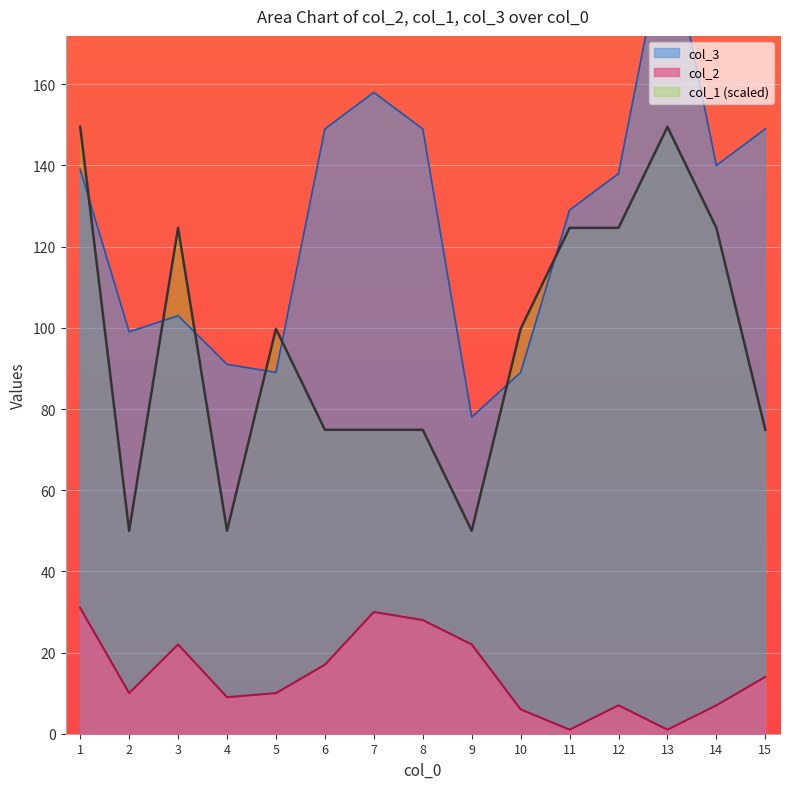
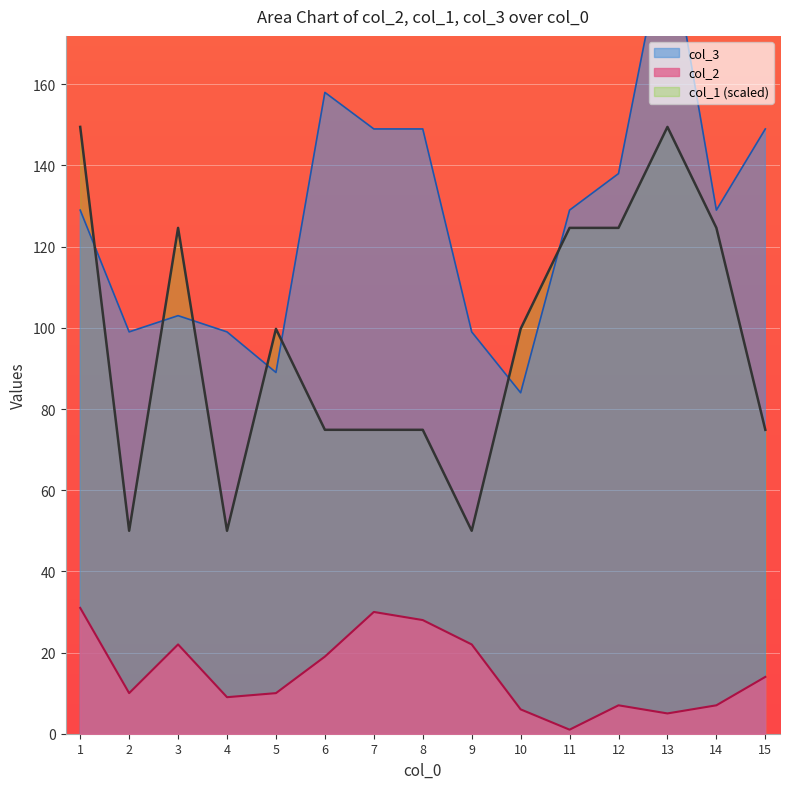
col_3, 1: 139 -> 129
col_3, 4: 91 -> 99
col_3, 6: 149 -> 158
col_2, 6: 17 -> 19
col_3, 7: 158 -> 149
col_3, 9: 78 -> 99
col_3, 10: 89 -> 84
col_2, 13: 1 -> 5
col_3, 14: 140 -> 129
